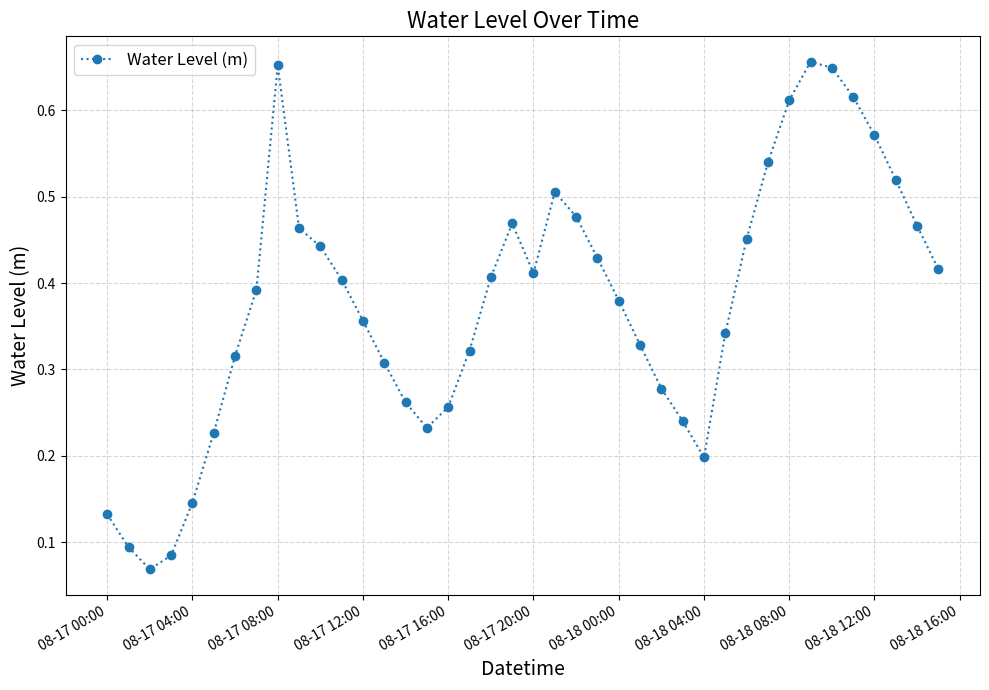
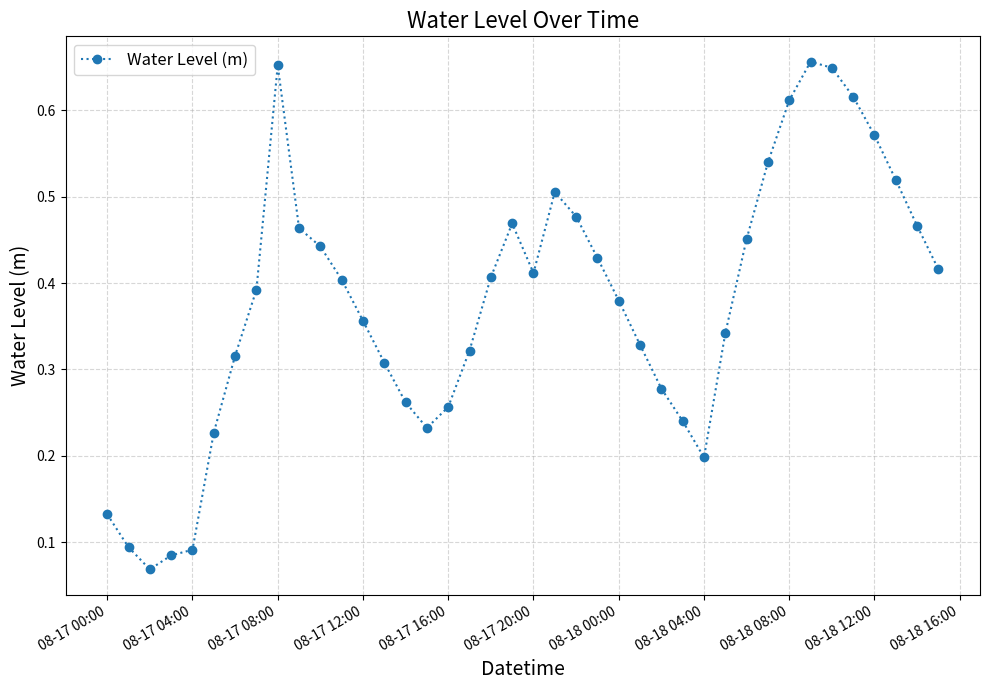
08-17 04:00: 0.15 -> 0.09
